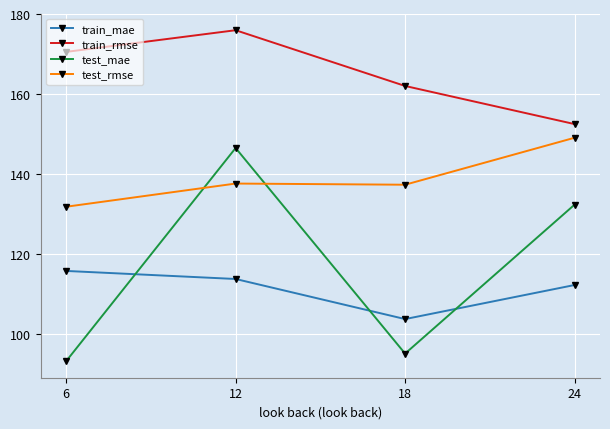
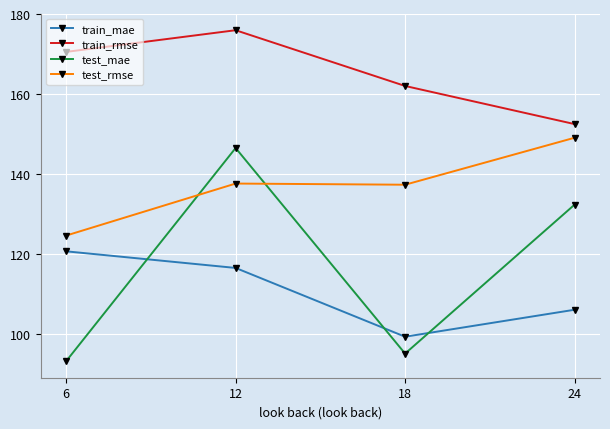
train_mae, 6: 116 -> 121
test_rmse, 6: 132 -> 125
train_mae, 12: 114 -> 117
train_mae, 18: 104 -> 99
train_mae, 24: 112 -> 106
